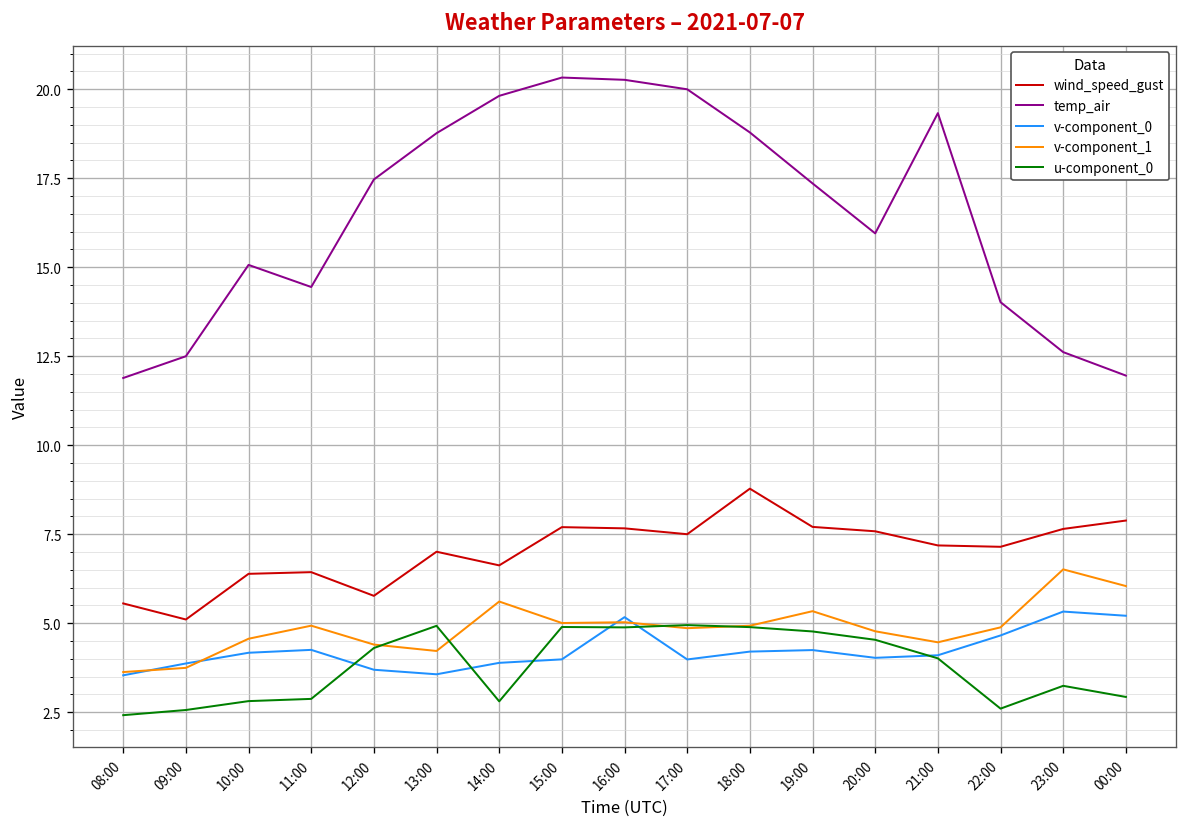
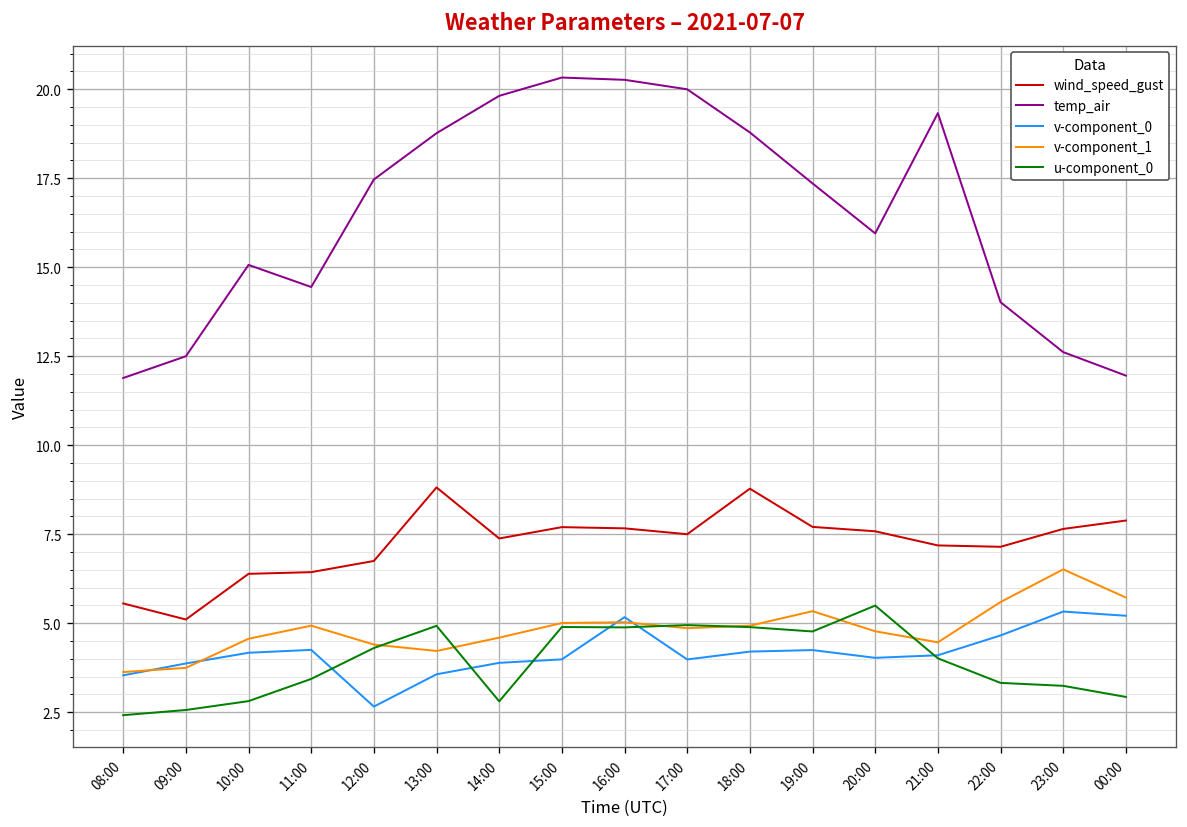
u-component_0, 11:00: 2.9 -> 3.4
wind_speed_gust, 12:00: 5.8 -> 6.7
v-component_0, 12:00: 3.7 -> 2.7
wind_speed_gust, 13:00: 7.0 -> 8.8
wind_speed_gust, 14:00: 6.6 -> 7.4
v-component_1, 14:00: 5.6 -> 4.6
u-component_0, 20:00: 4.5 -> 5.5
v-component_1, 22:00: 4.9 -> 5.6
u-component_0, 22:00: 2.6 -> 3.3
v-component_1, 00:00: 6.0 -> 5.7
